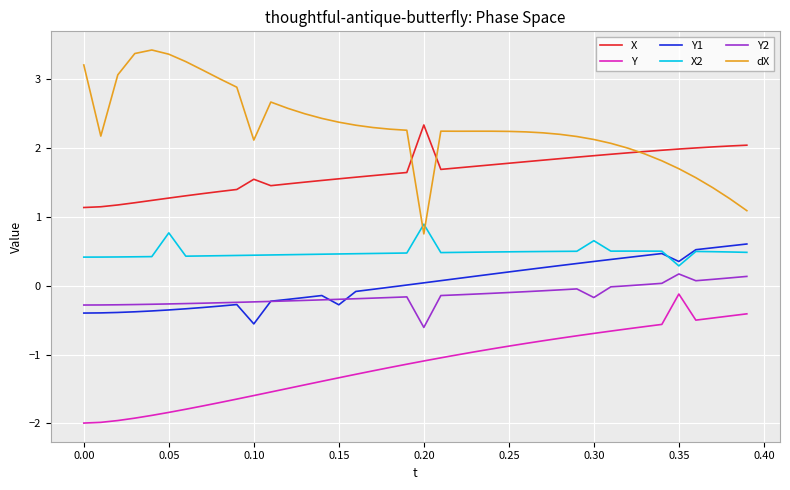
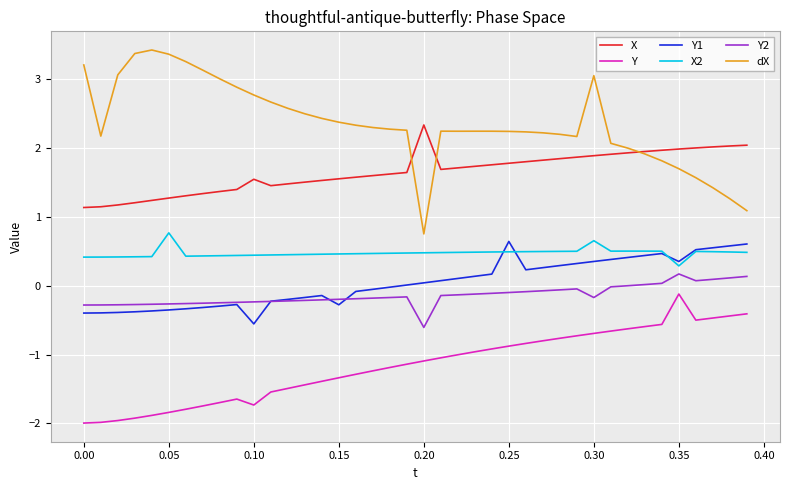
Y, 0.10: -1.6 -> -1.7
dX, 0.10: 2.1 -> 2.8
X2, 0.20: 0.9 -> 0.5
Y1, 0.25: 0.2 -> 0.6
dX, 0.30: 2.1 -> 3.0
